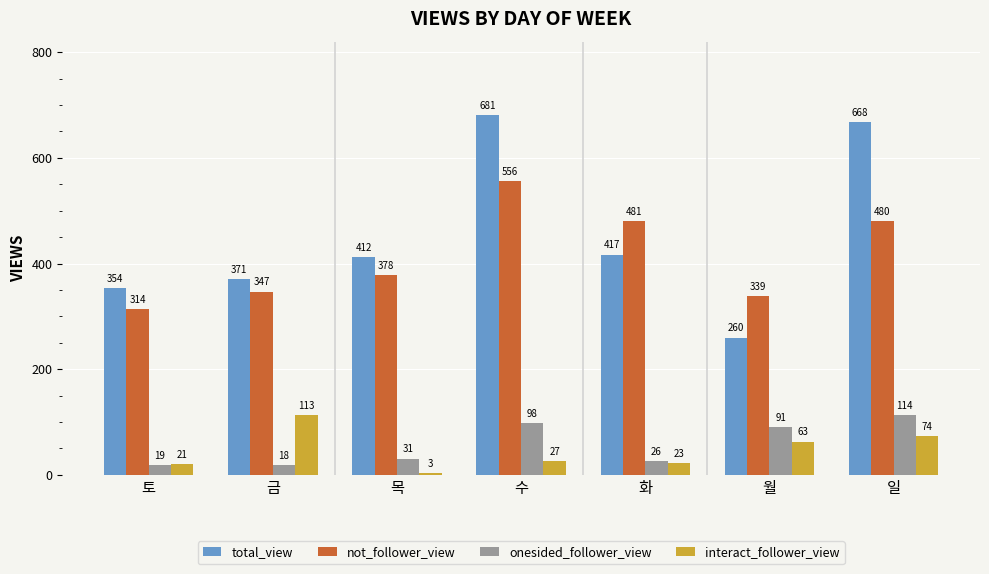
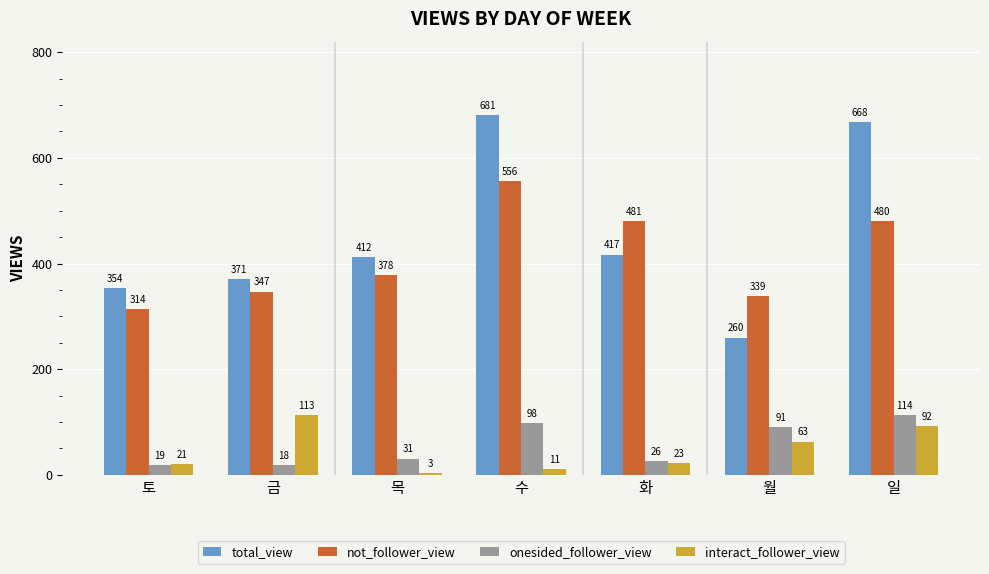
interact_follower_view, 수: 27 -> 11
interact_follower_view, 일: 74 -> 92
